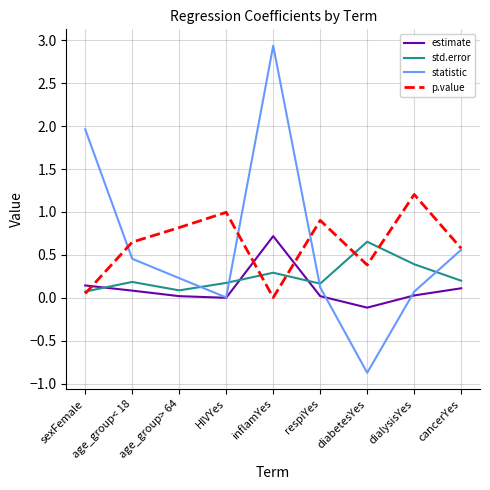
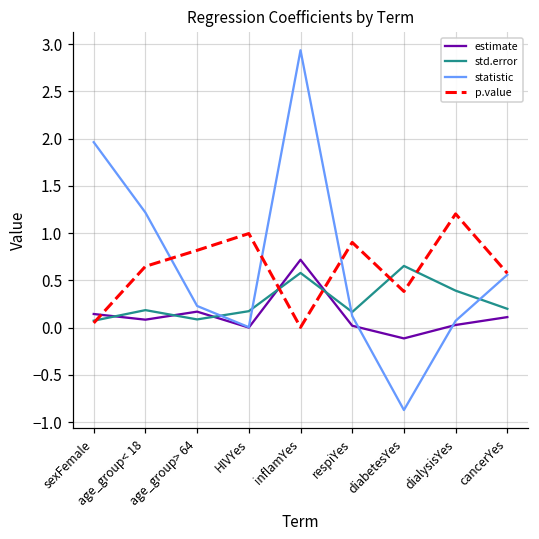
statistic, age_group< 18: 0.5 -> 1.2
estimate, age_group> 64: 0.0 -> 0.2
std.error, inflamYes: 0.3 -> 0.6
